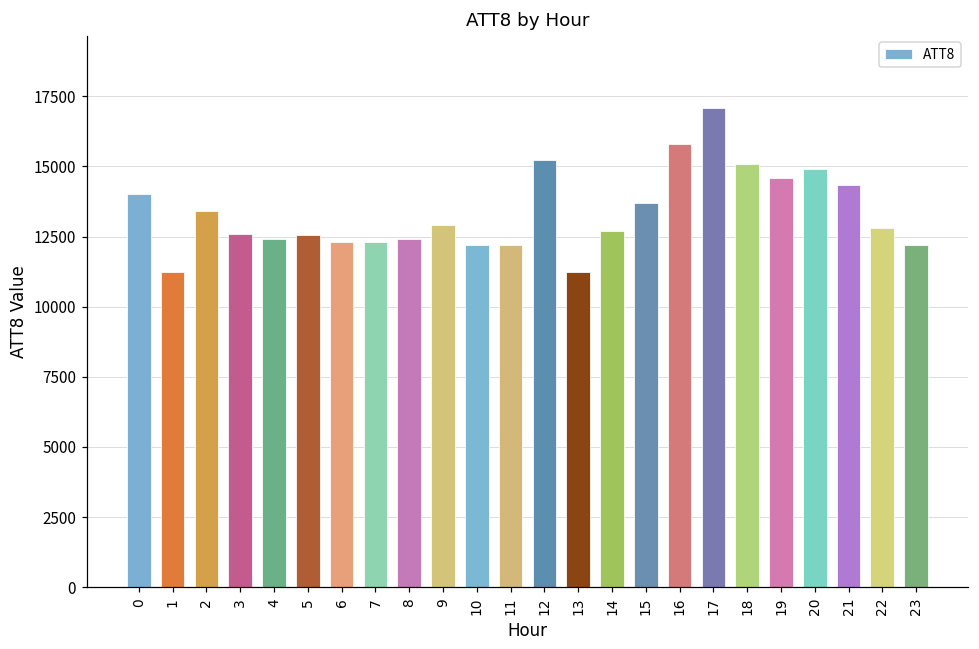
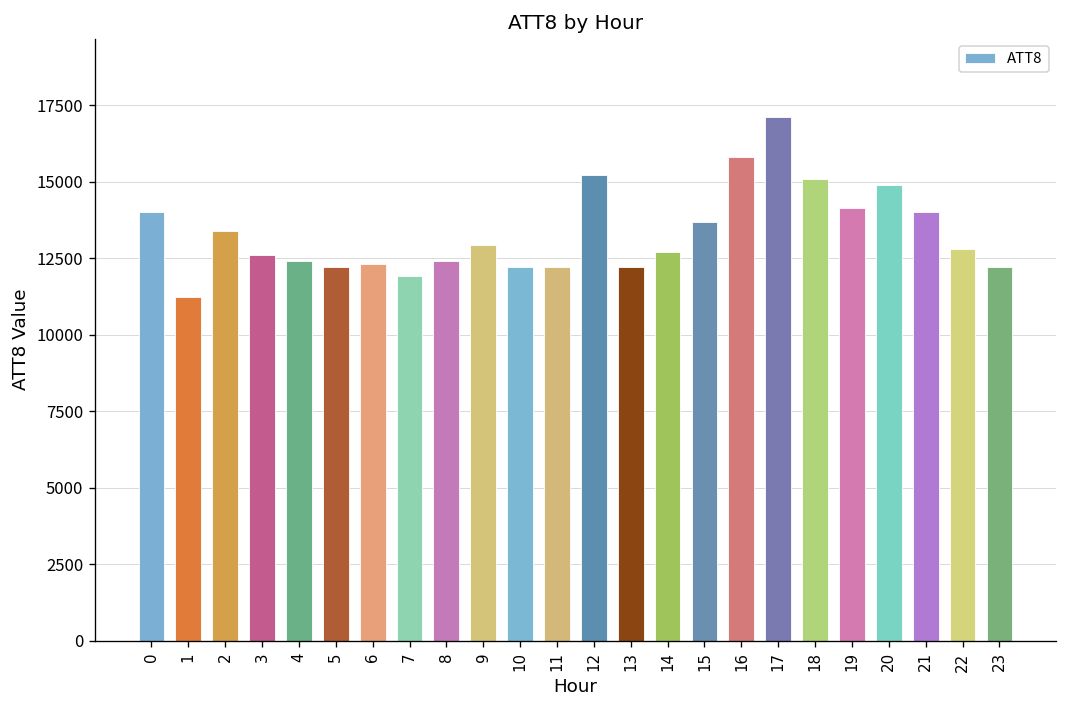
5: 12600 -> 12200
7: 12300 -> 11900
13: 11300 -> 12200
19: 14600 -> 14100
21: 14300 -> 14000
